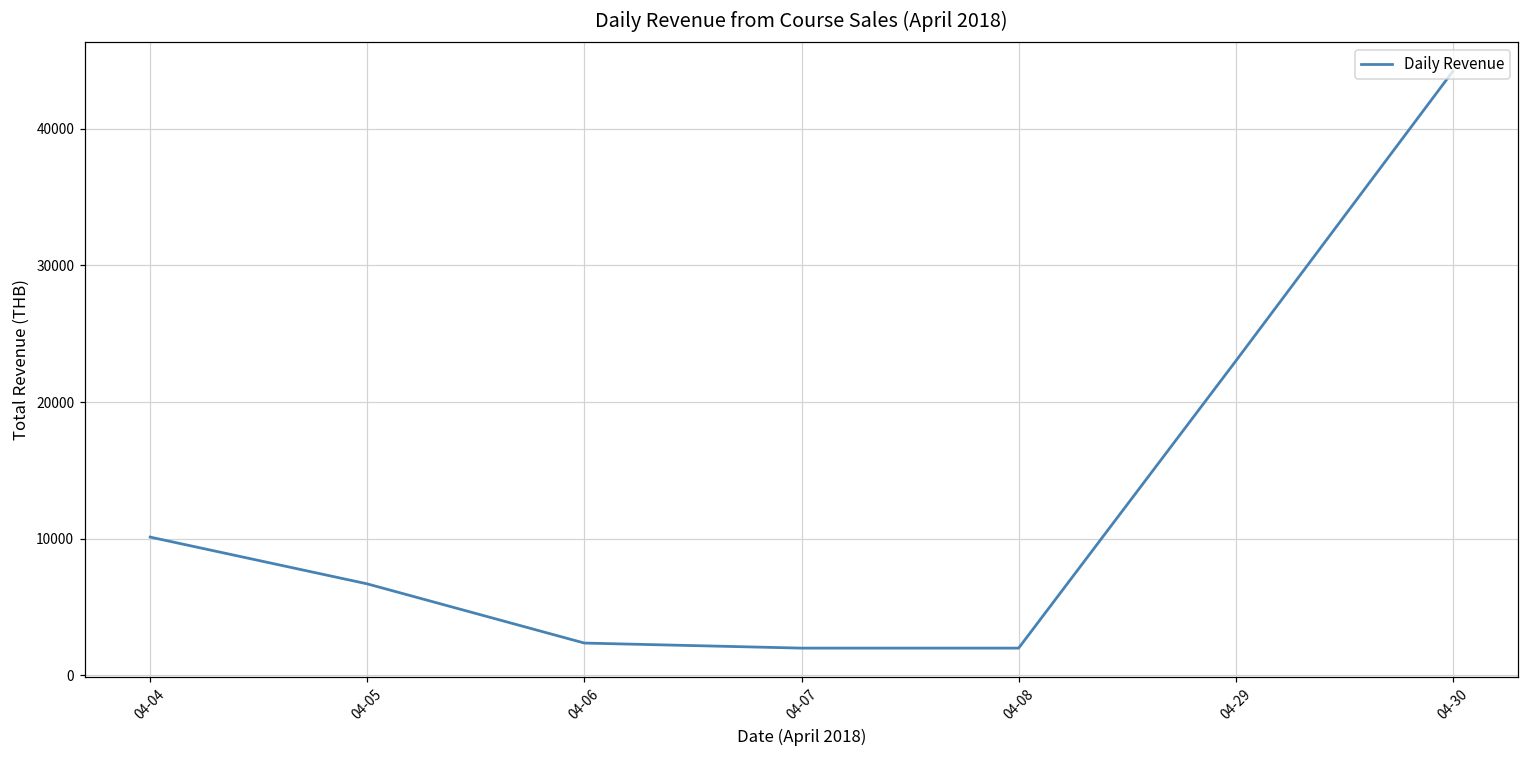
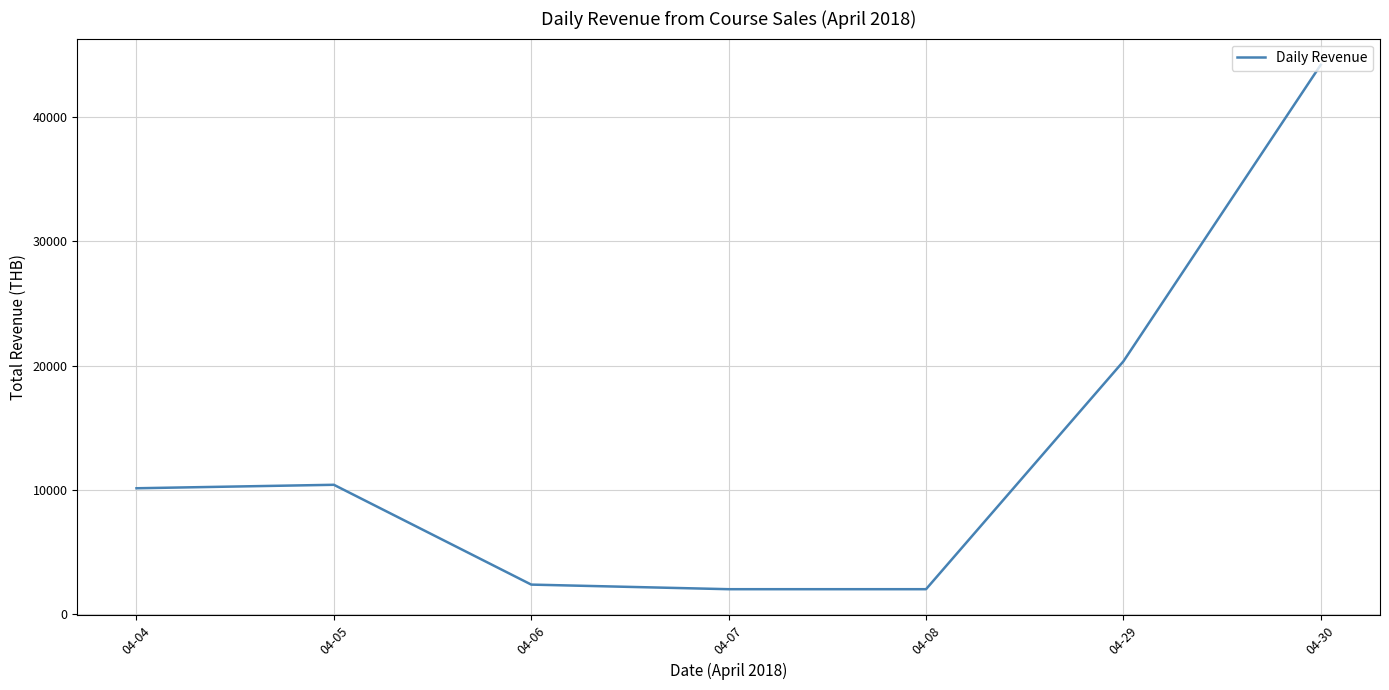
04-05: 6700 -> 10400
04-29: 23000 -> 20300
